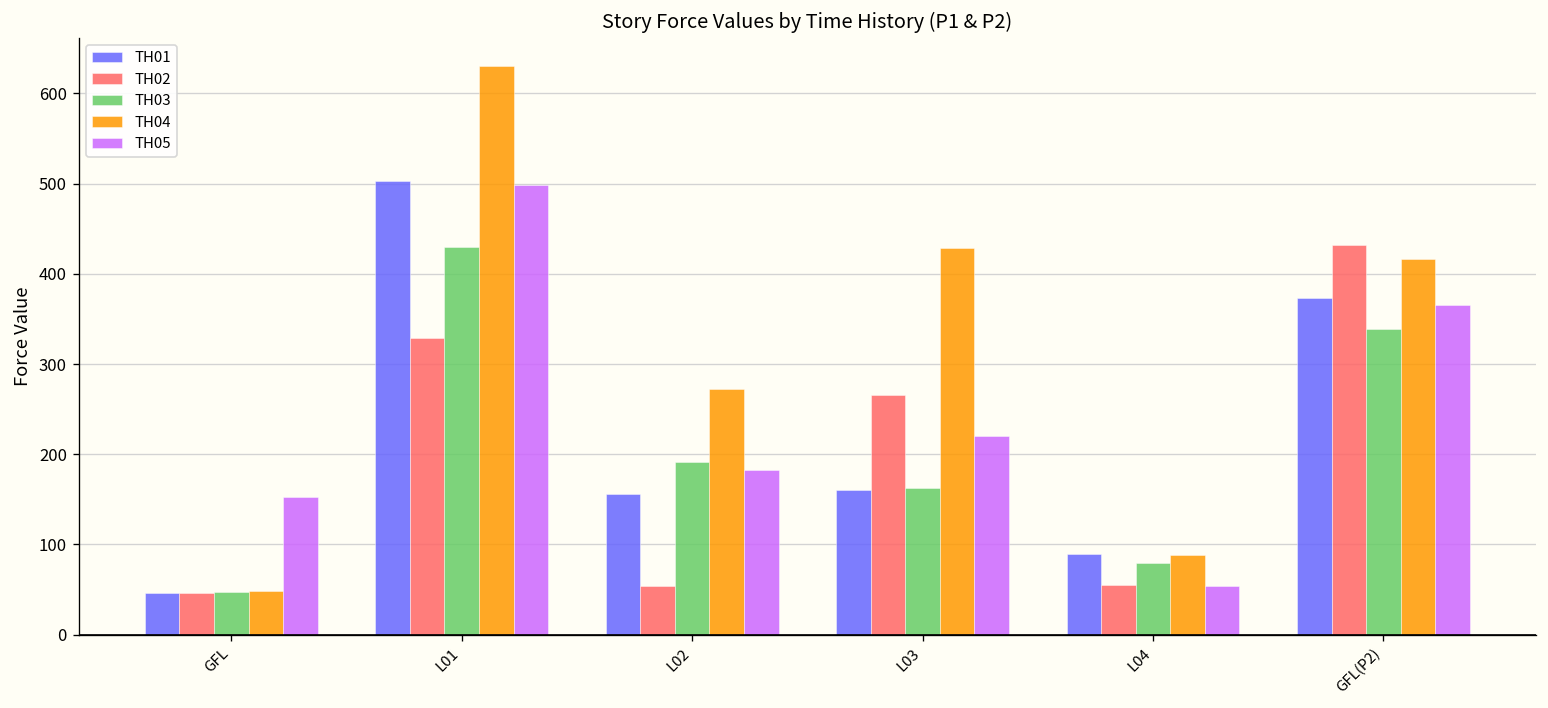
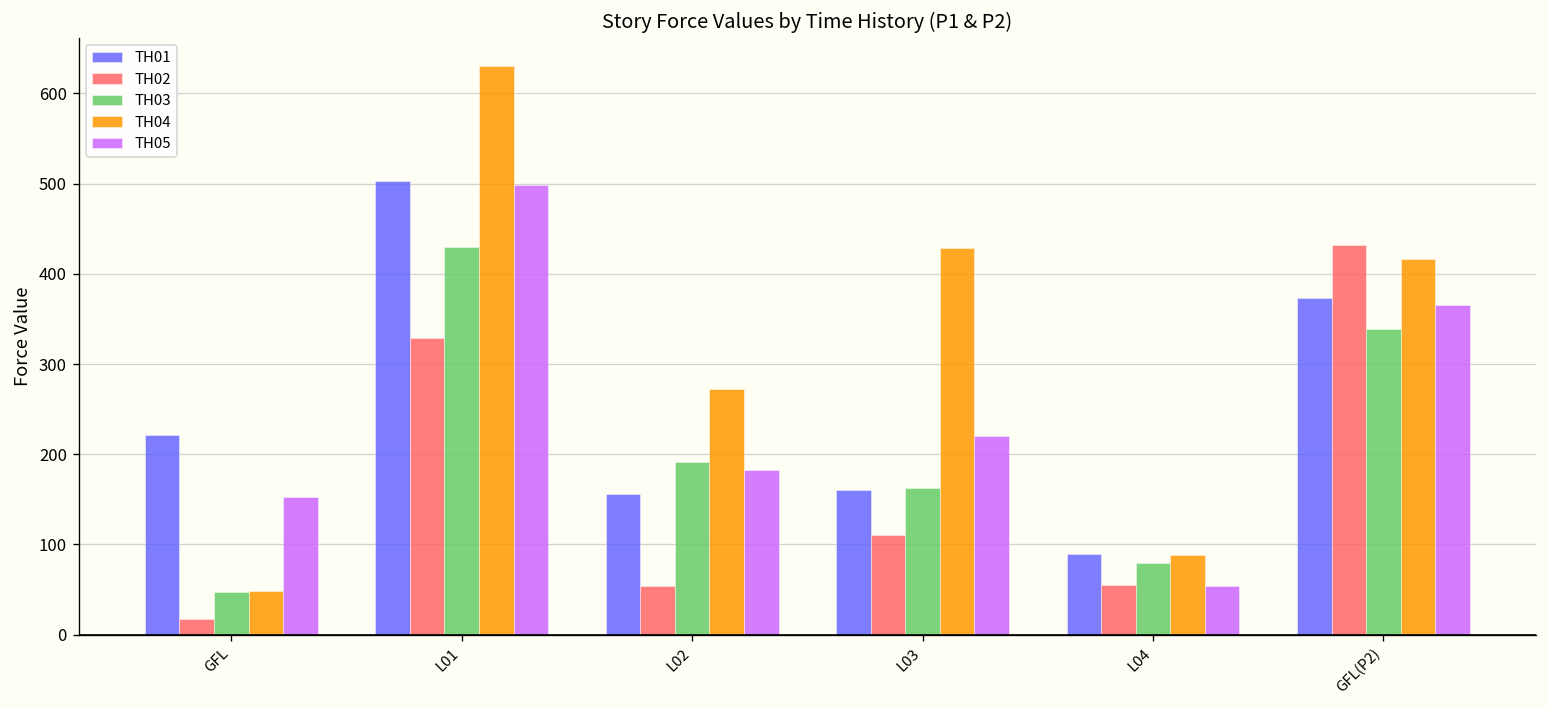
TH01, GFL: 50 -> 220
TH02, GFL: 50 -> 20
TH02, L03: 270 -> 110
